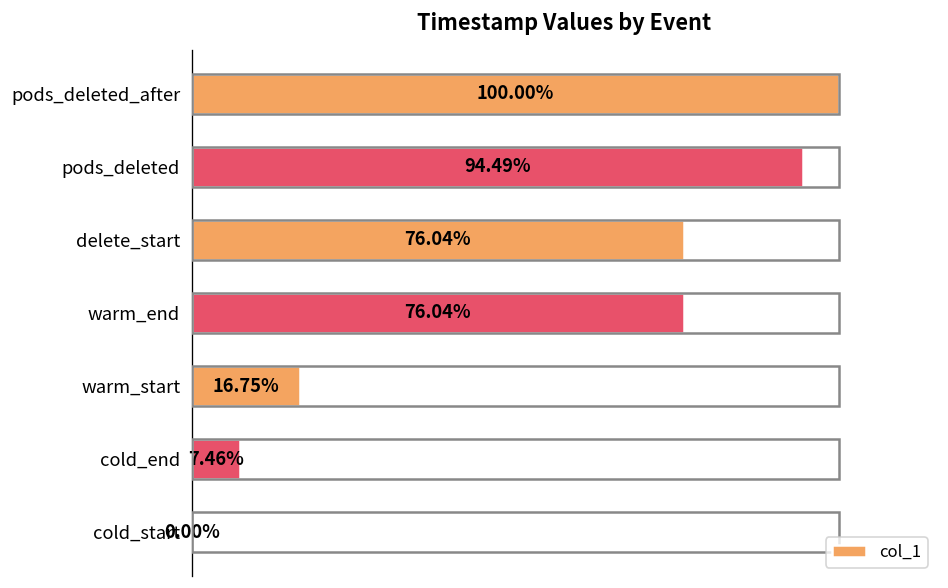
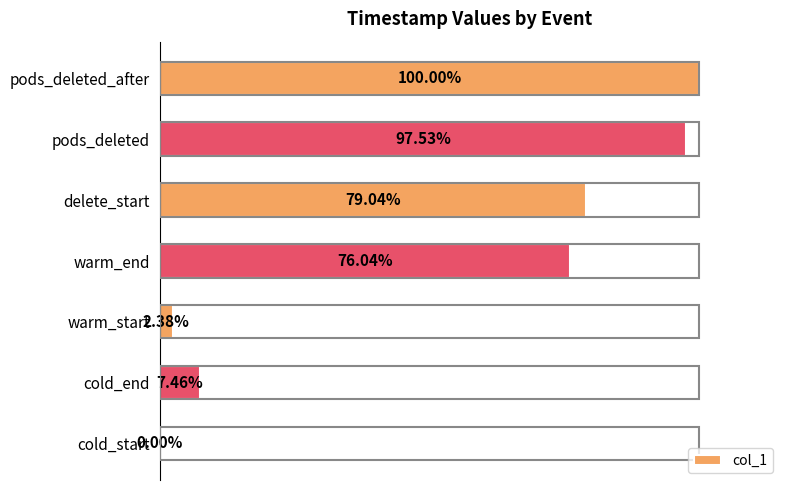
pods_deleted: 94.49% -> 97.53%
delete_start: 76.04% -> 79.04%
warm_start: 16.75% -> 2.38%
